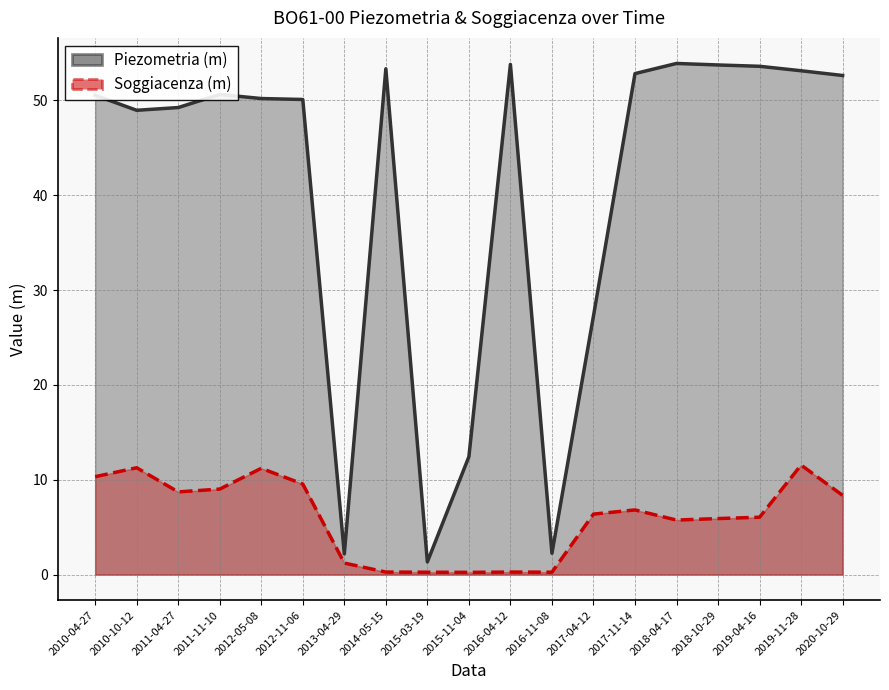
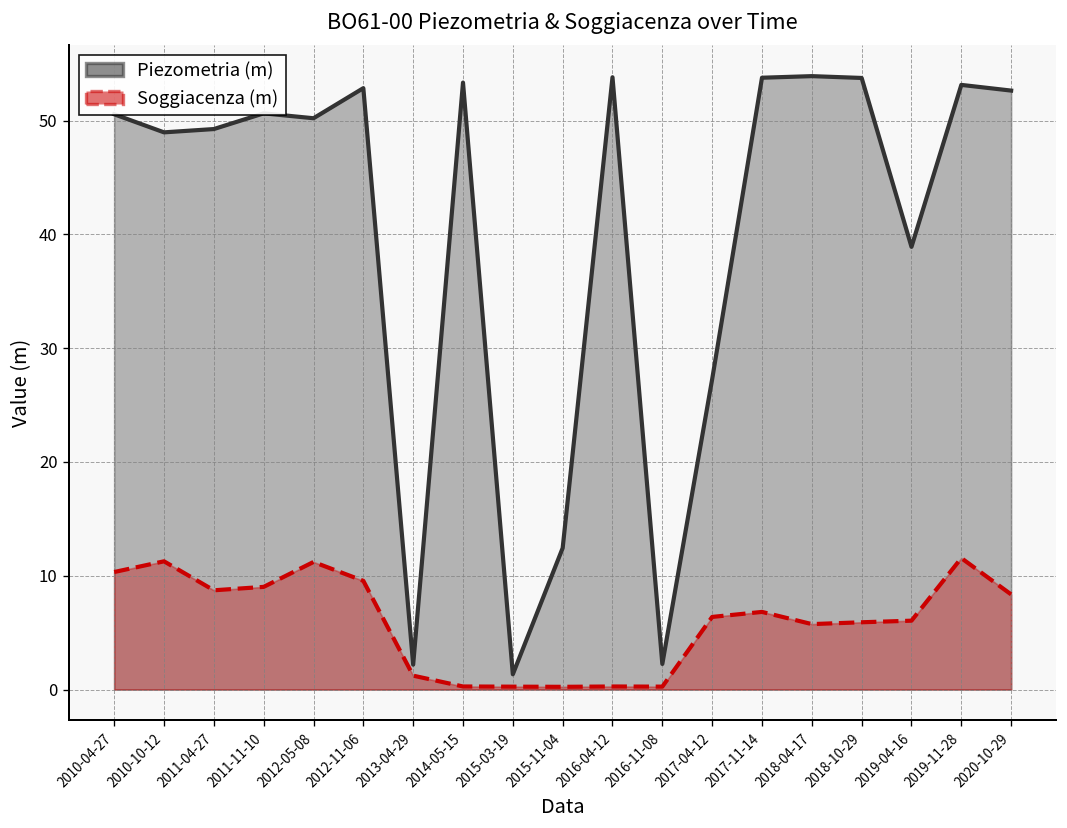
Piezometria (m), 2012-11-06: 50 -> 53
Piezometria (m), 2017-11-14: 53 -> 54
Piezometria (m), 2019-04-16: 54 -> 39
